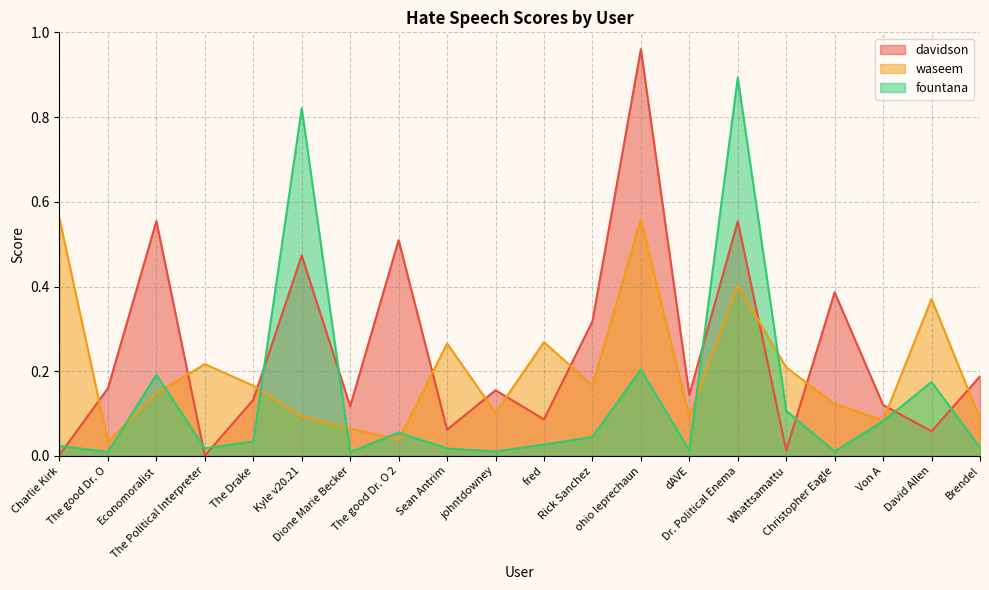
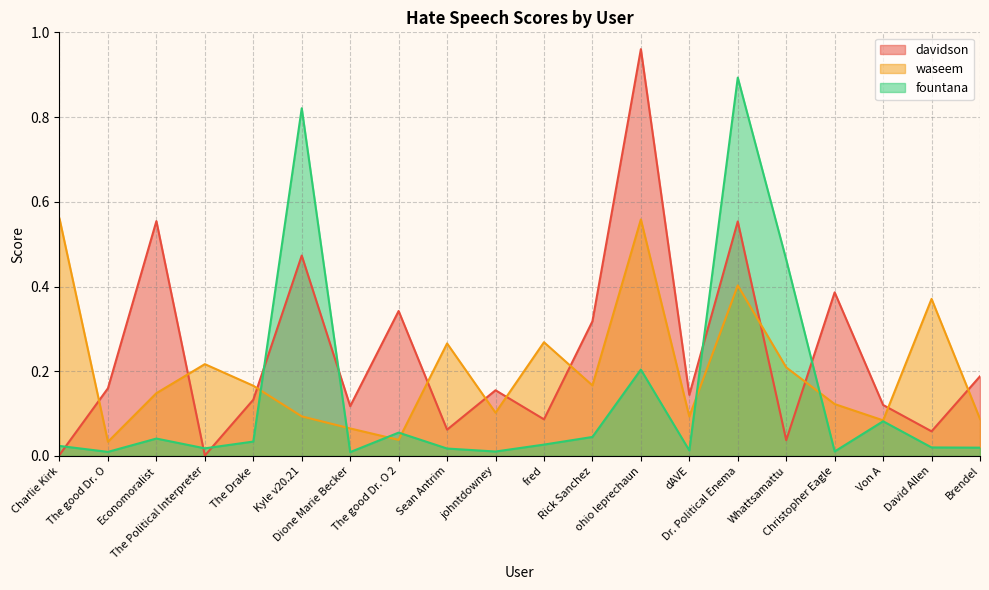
fountana, Economoralist: 0.19 -> 0.04
davidson, The good Dr. O 2: 0.51 -> 0.34
davidson, Whattsamattu: 0.01 -> 0.04
fountana, Whattsamattu: 0.11 -> 0.46
fountana, David Allen: 0.17 -> 0.02
